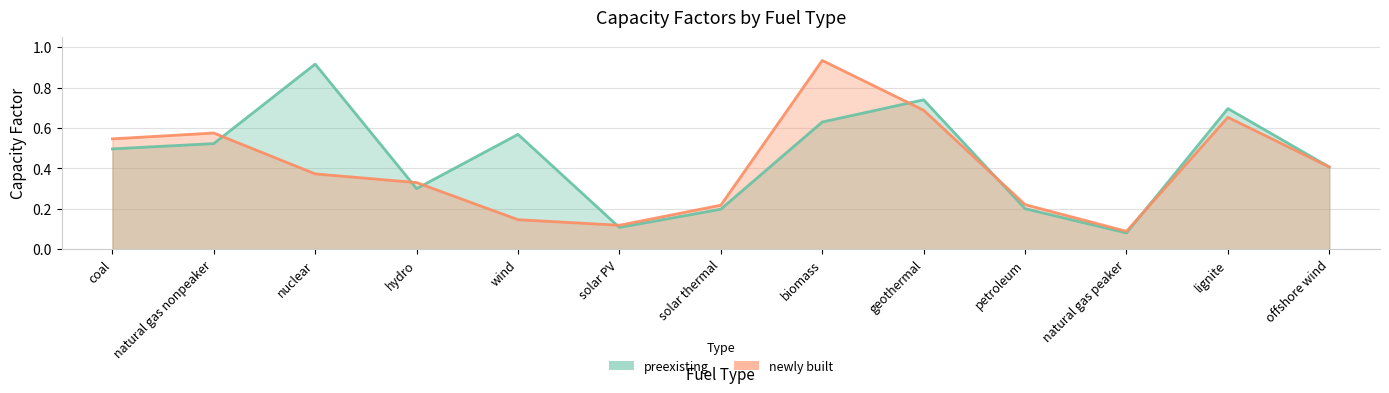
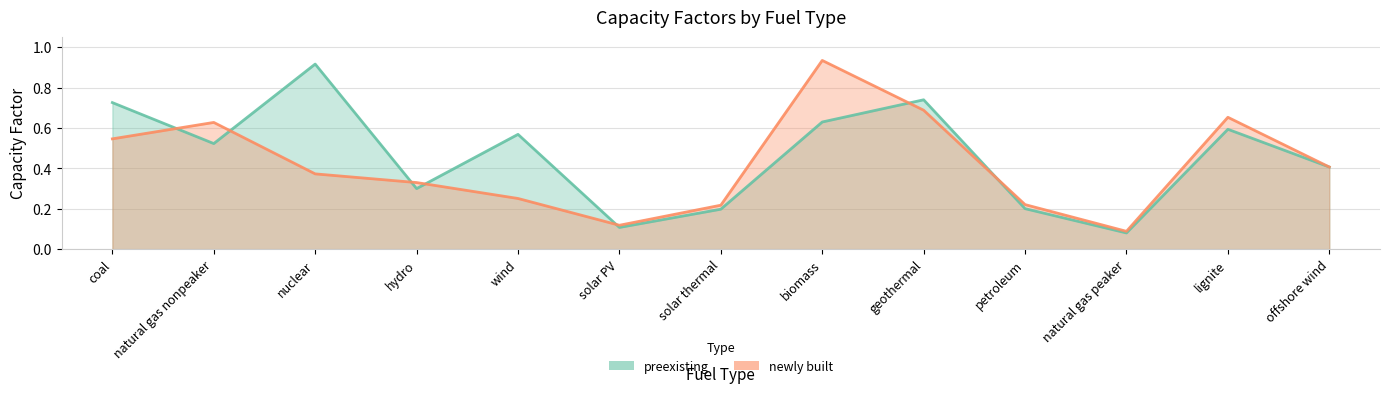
preexisting, coal: 0.50 -> 0.73
newly built, natural gas nonpeaker: 0.58 -> 0.63
newly built, wind: 0.15 -> 0.25
preexisting, lignite: 0.70 -> 0.59
